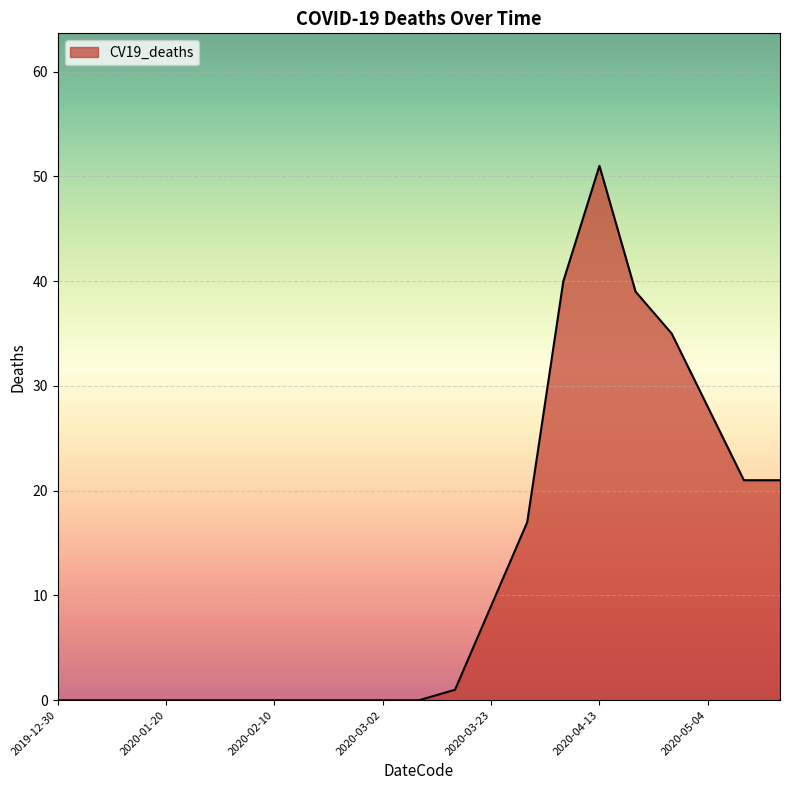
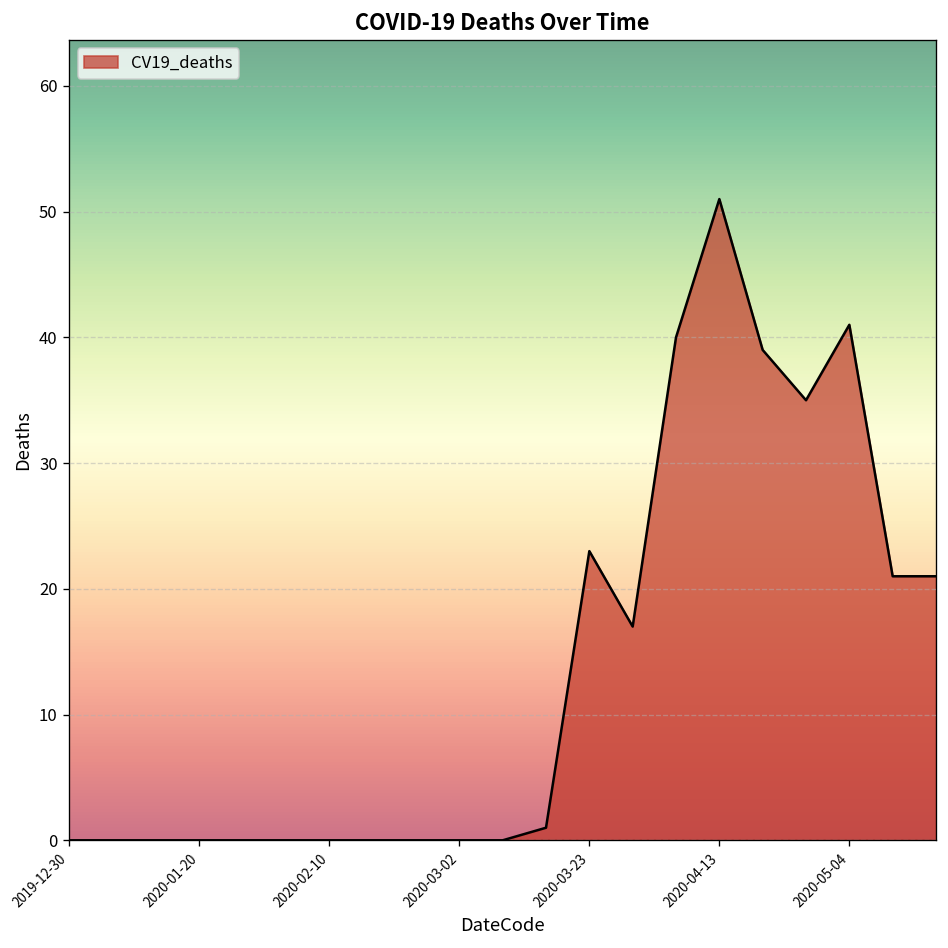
2020-03-23: 9 -> 23
2020-05-04: 28 -> 41
